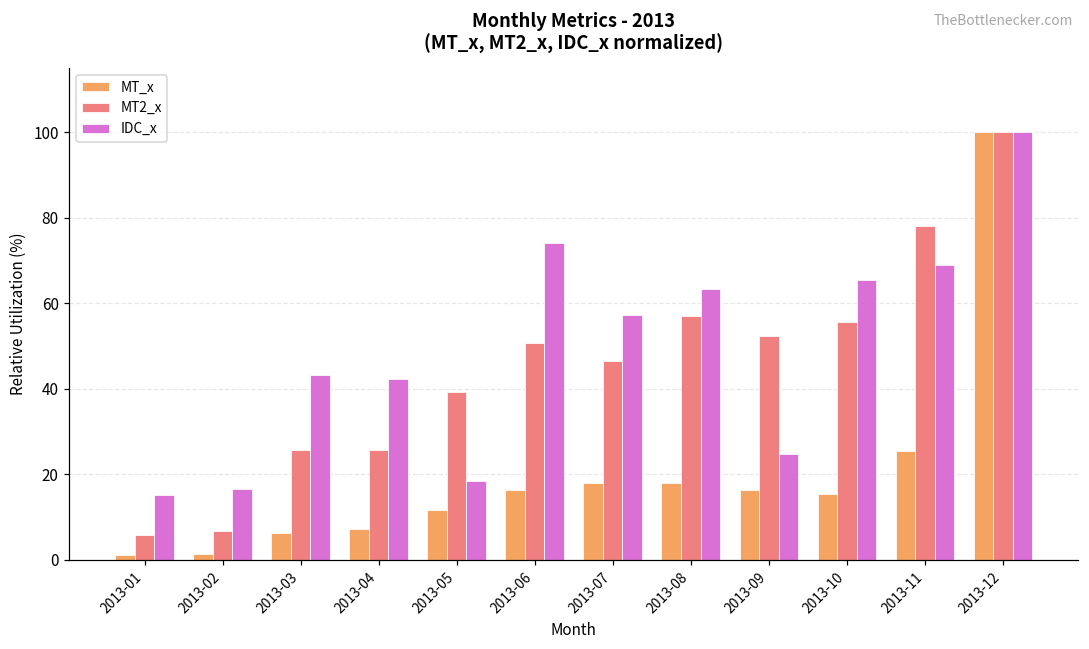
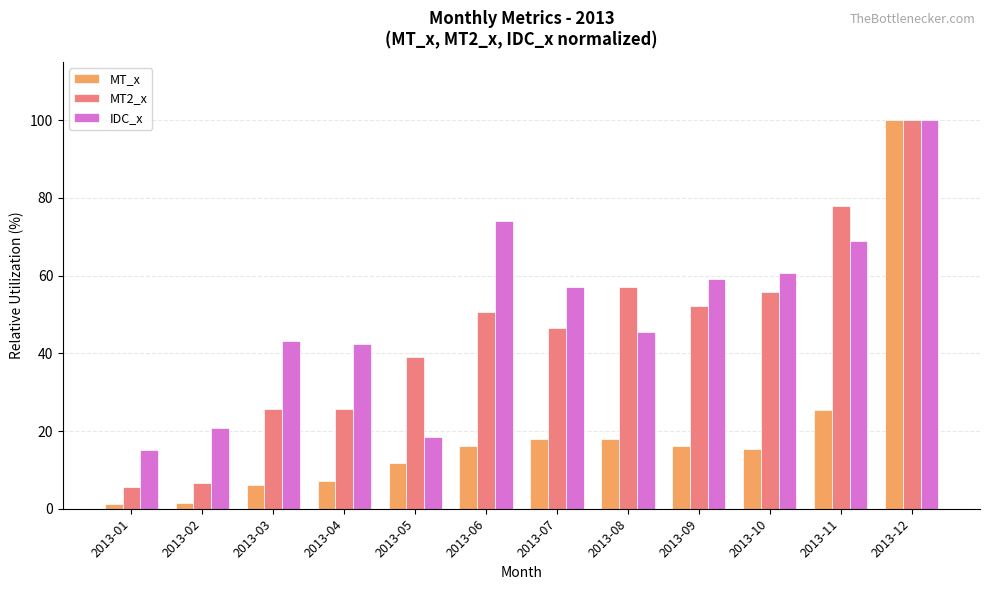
IDC_x, 2013-02: 17 -> 21
IDC_x, 2013-08: 63 -> 45
IDC_x, 2013-09: 25 -> 59
IDC_x, 2013-10: 65 -> 61
